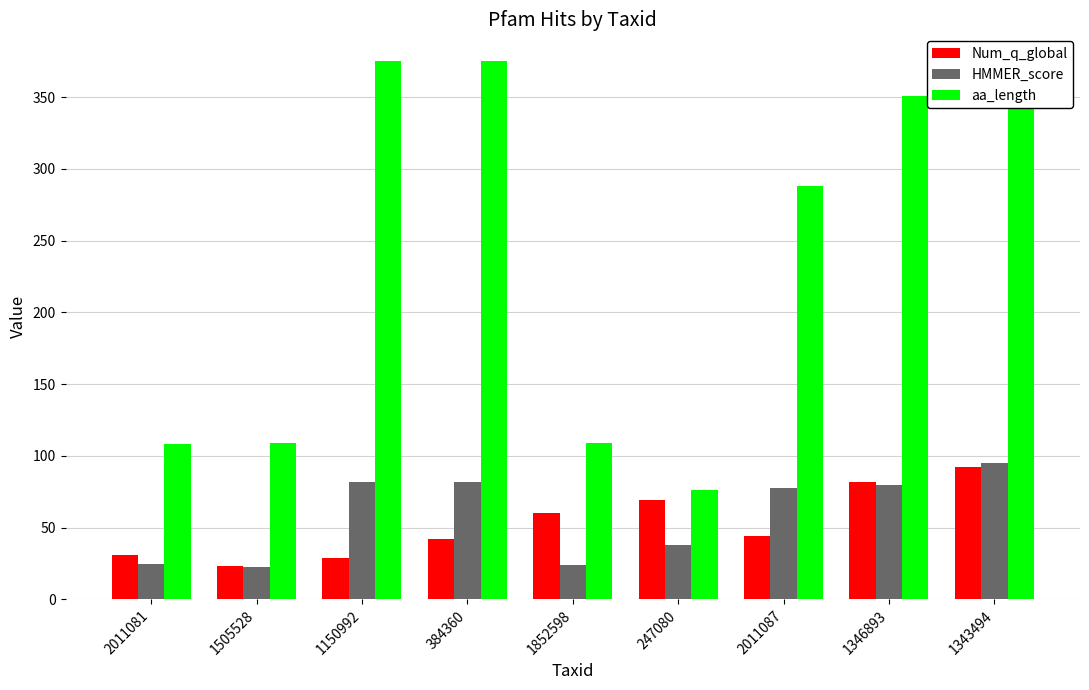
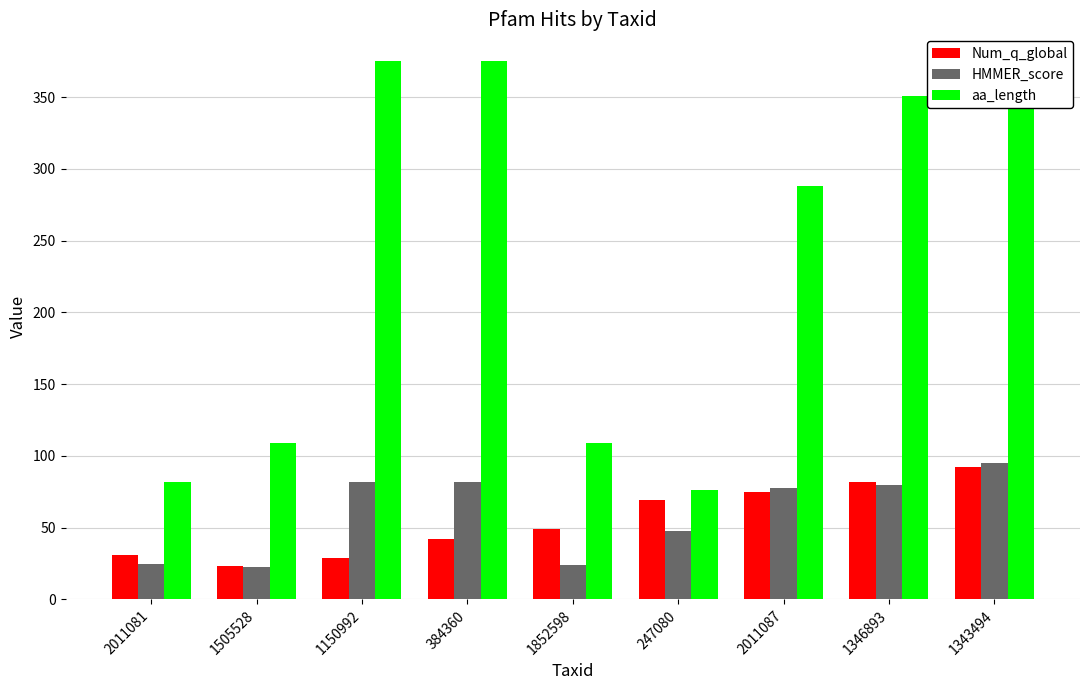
aa_length, 2011081: 108 -> 82
Num_q_global, 1852598: 60 -> 49
HMMER_score, 247080: 38 -> 48
Num_q_global, 2011087: 44 -> 75
